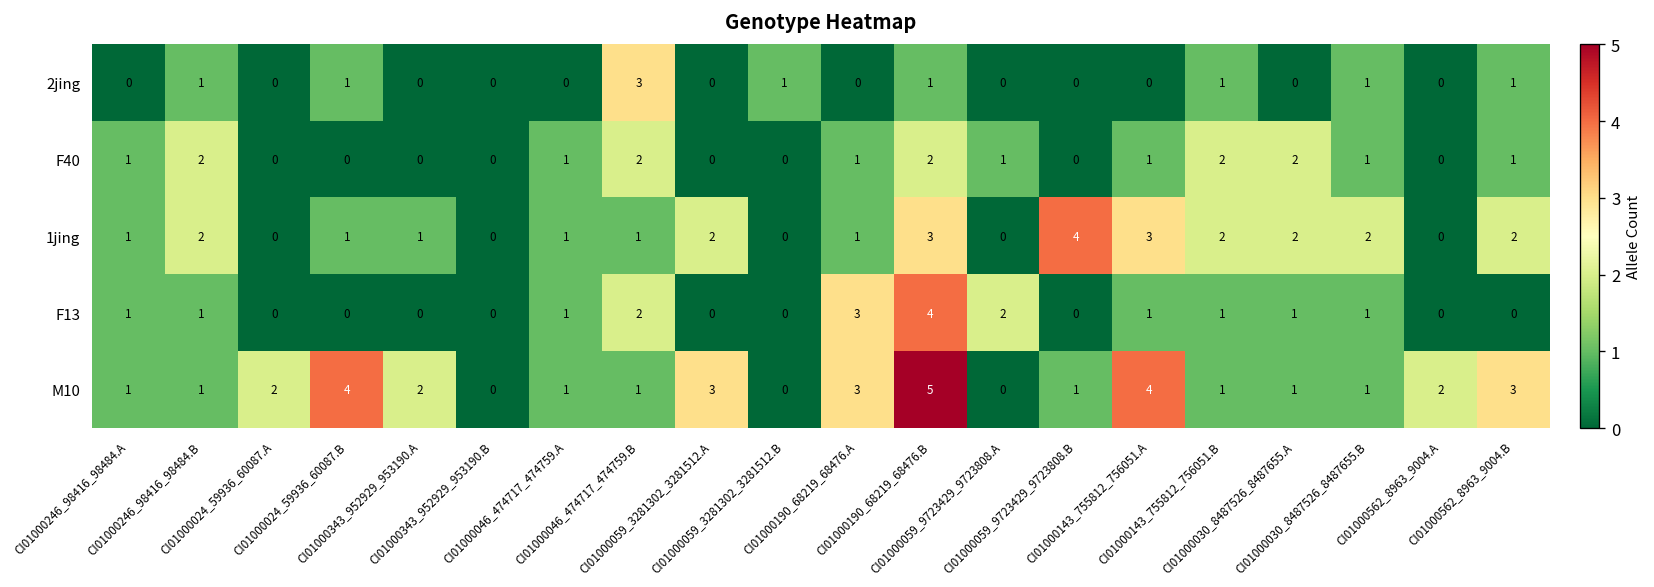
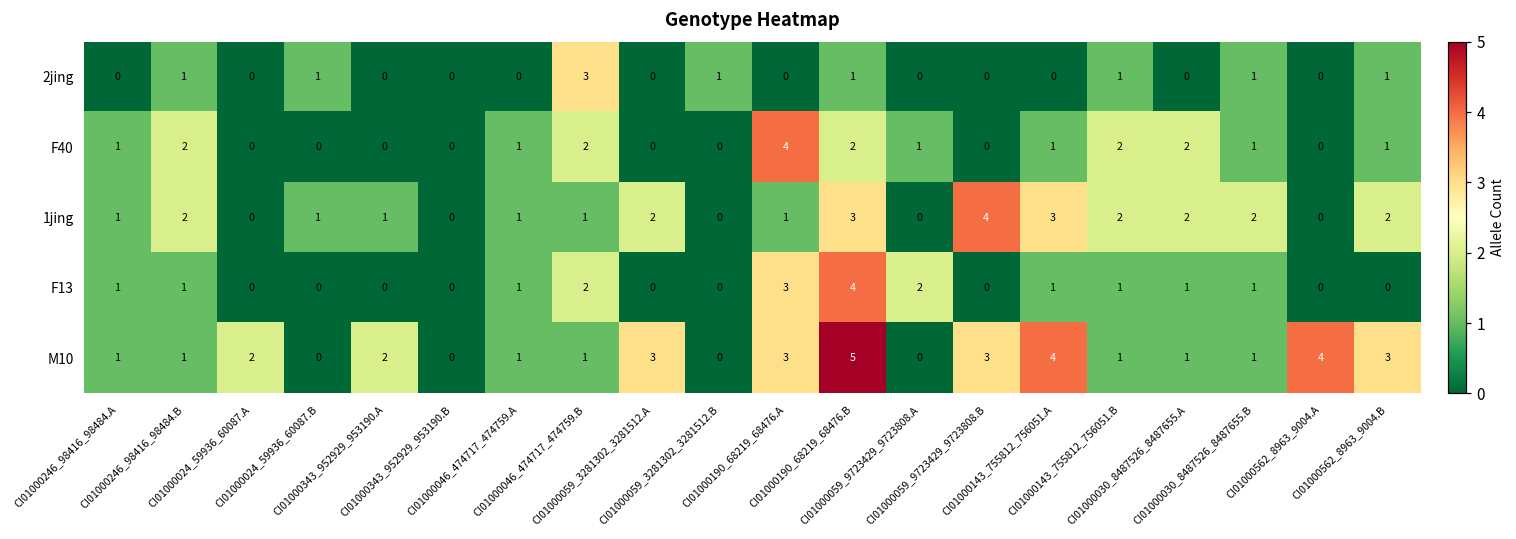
F40, CI01000190_68219_68476.A: 1 -> 4
M10, CI01000024_59936_60087.B: 4 -> 0
M10, CI01000059_9723429_9723808.B: 1 -> 3
M10, CI01000562_8963_9004.A: 2 -> 4
